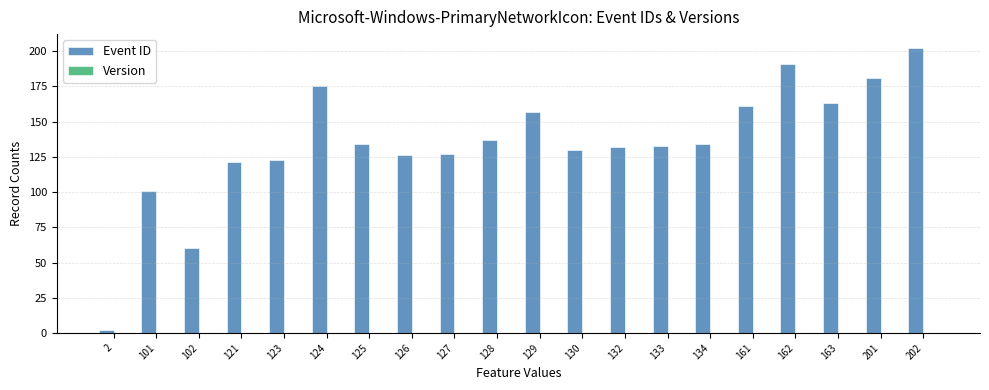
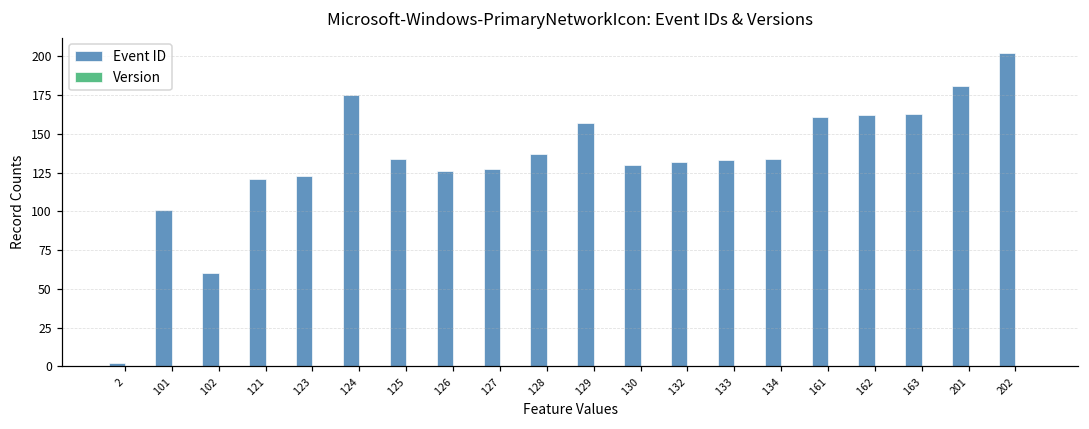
Event ID, 162: 191 -> 162
